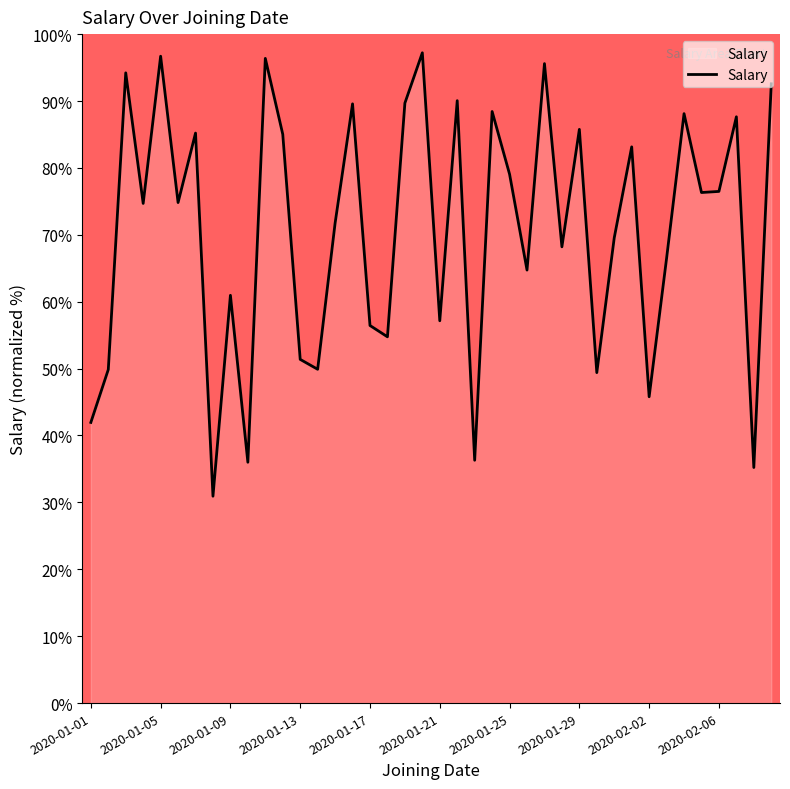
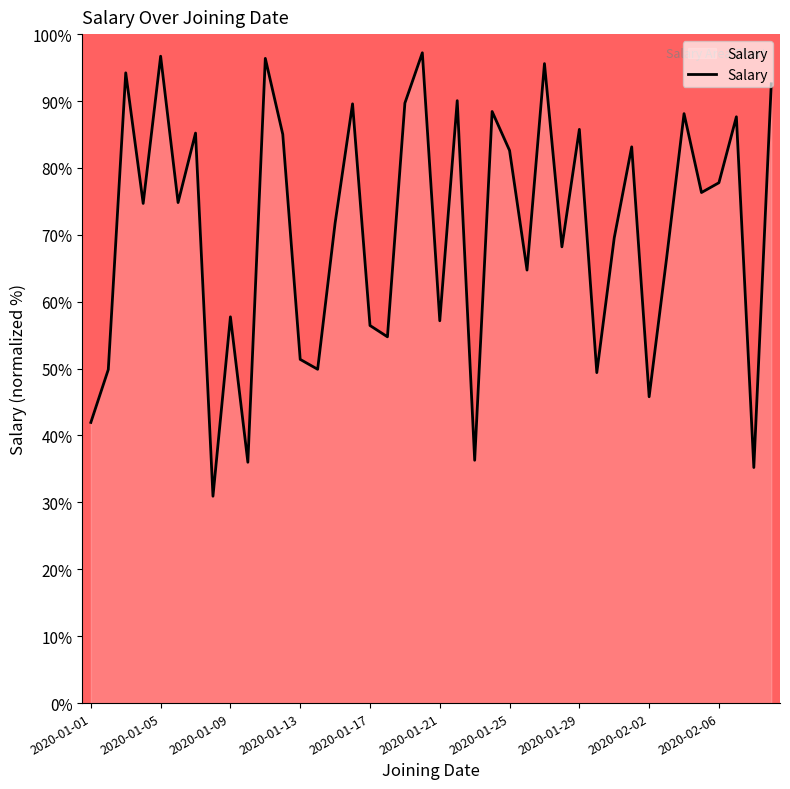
2020-01-09: 61% -> 58%
2020-01-25: 79% -> 83%
2020-02-06: 76% -> 78%
